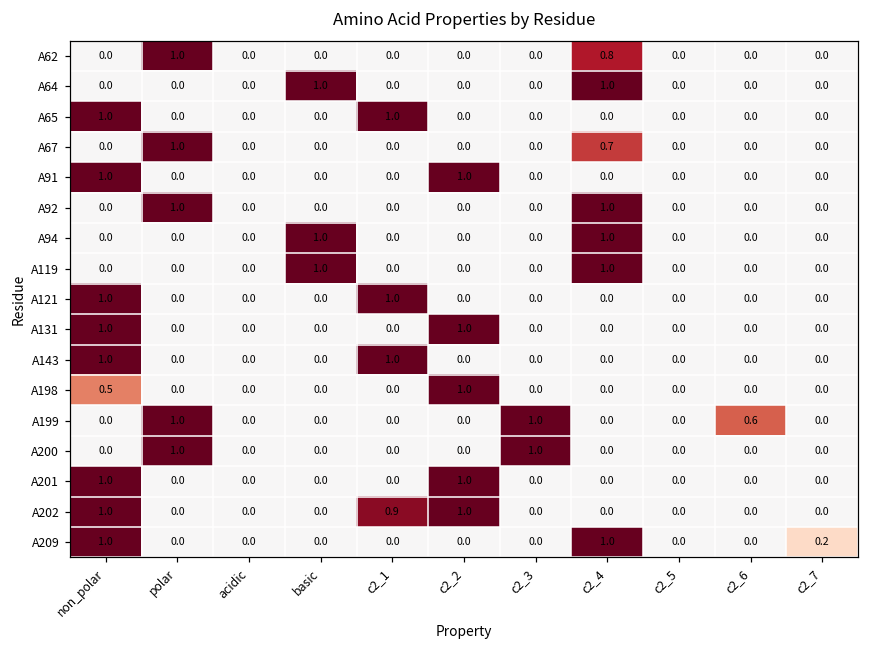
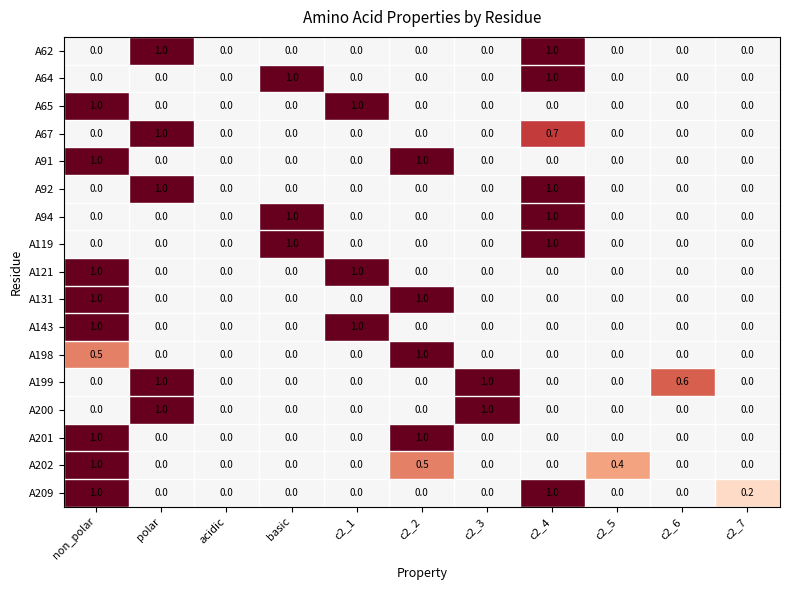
A62, c2_4: 0.8 -> 1.0
A202, c2_1: 0.9 -> 0.0
A202, c2_2: 1.0 -> 0.5
A202, c2_5: 0.0 -> 0.4
